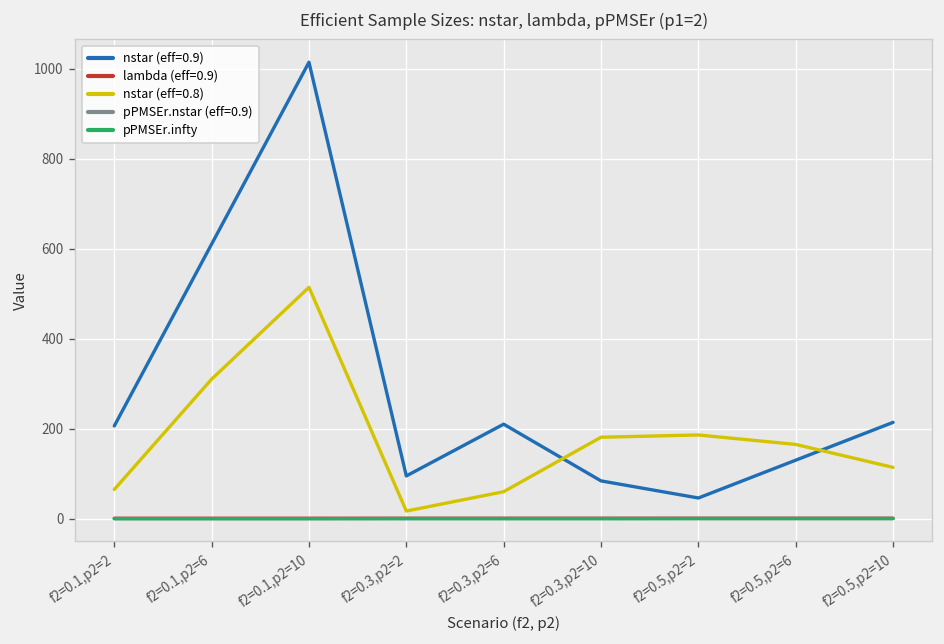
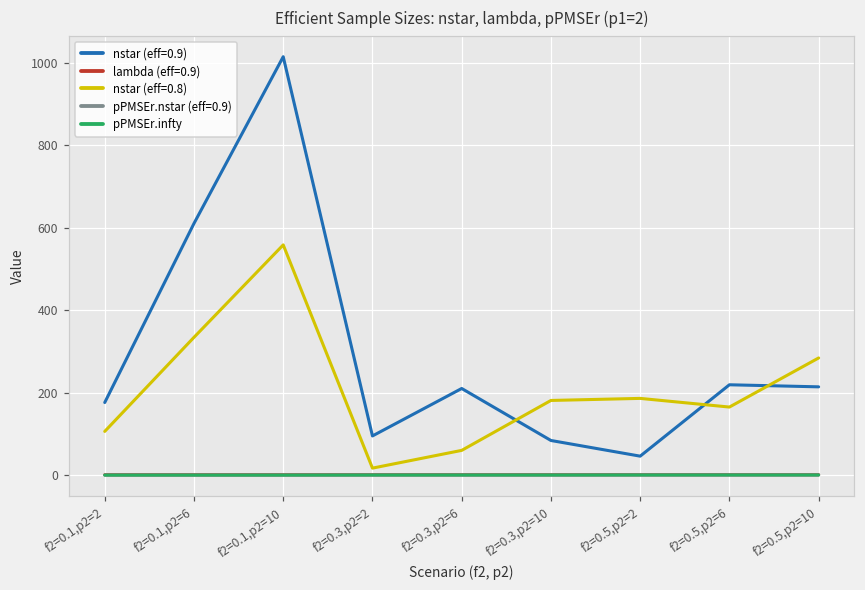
nstar (eff=0.9), f2=0.1,p2=2: 210 -> 180
nstar (eff=0.8), f2=0.1,p2=2: 70 -> 110
nstar (eff=0.8), f2=0.1,p2=6: 310 -> 330
nstar (eff=0.8), f2=0.1,p2=10: 510 -> 560
nstar (eff=0.9), f2=0.5,p2=6: 130 -> 220
nstar (eff=0.8), f2=0.5,p2=10: 110 -> 280
